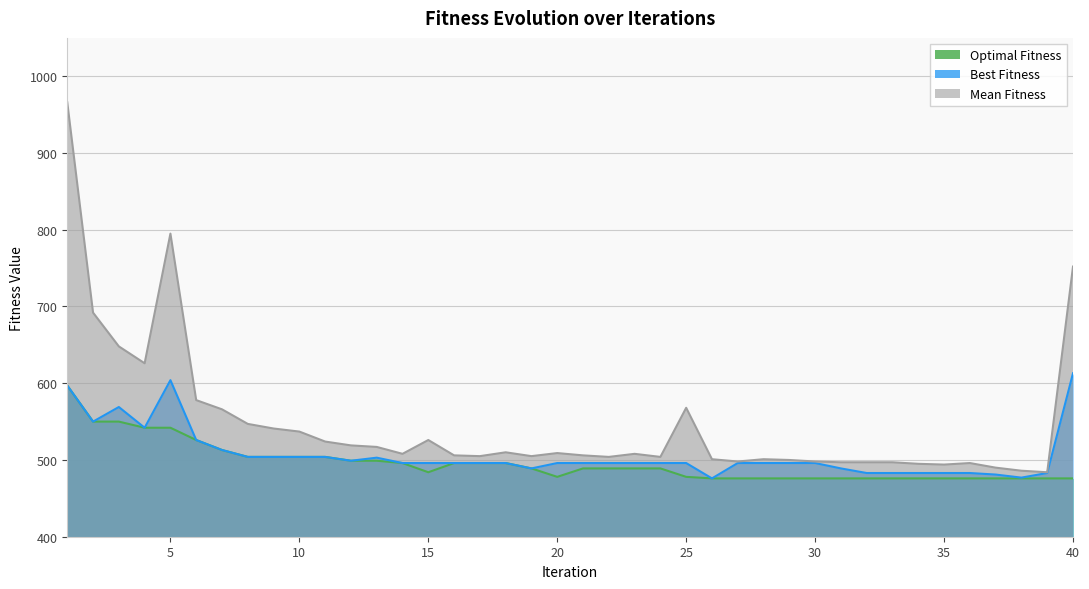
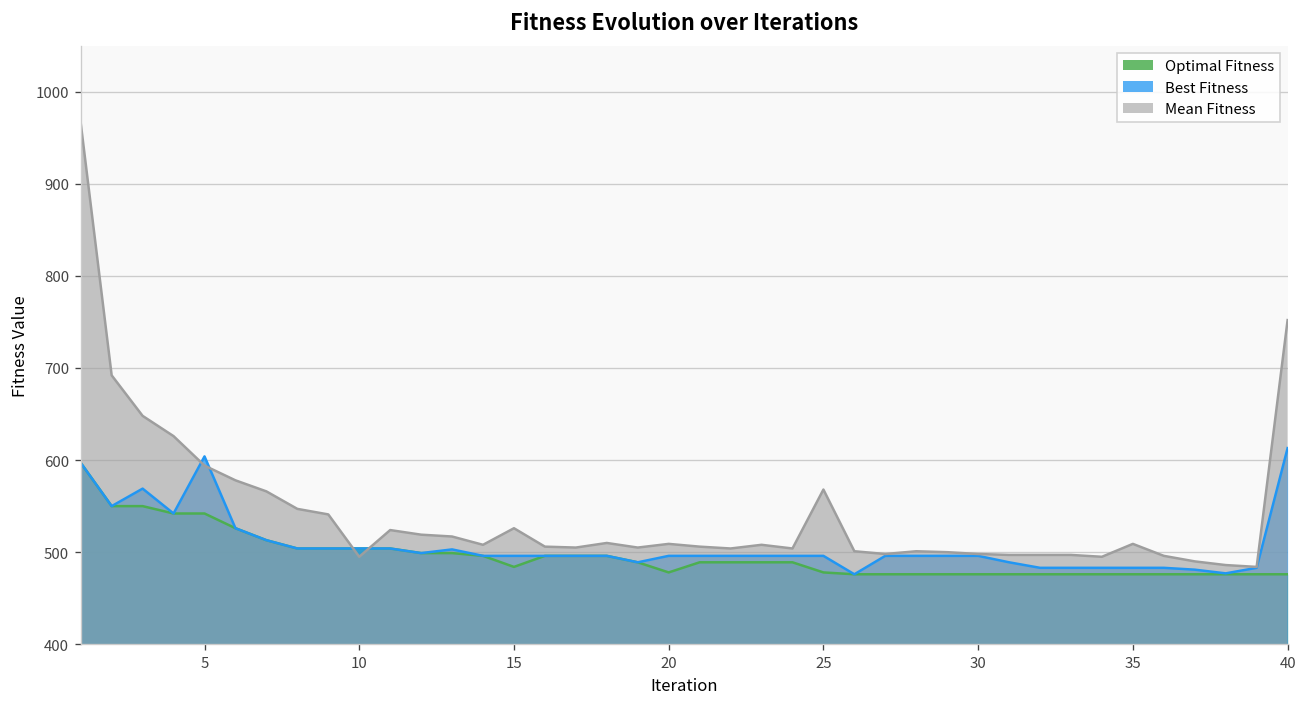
Mean Fitness, 5: 800 -> 590
Mean Fitness, 10: 540 -> 500
Mean Fitness, 35: 490 -> 510
